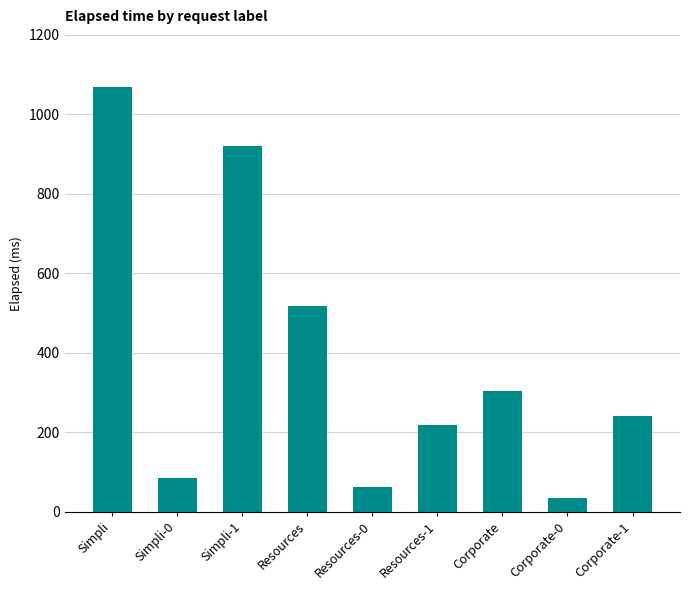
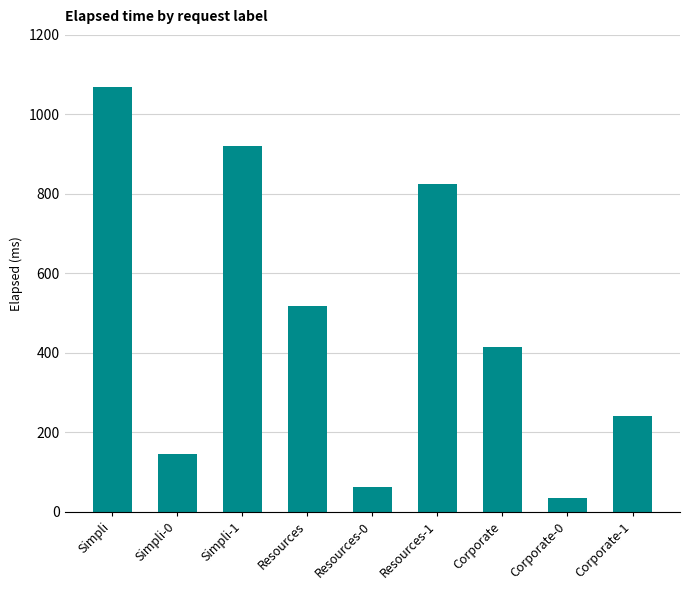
Simpli-0: 80 -> 150
Resources-1: 220 -> 820
Corporate: 300 -> 410
